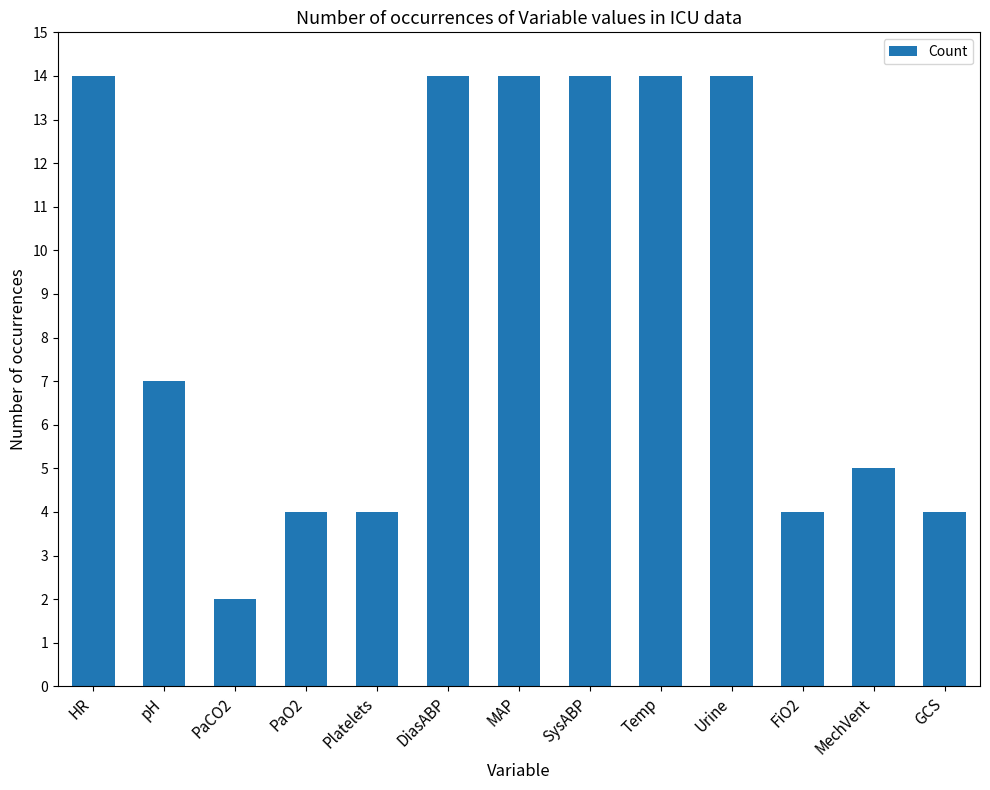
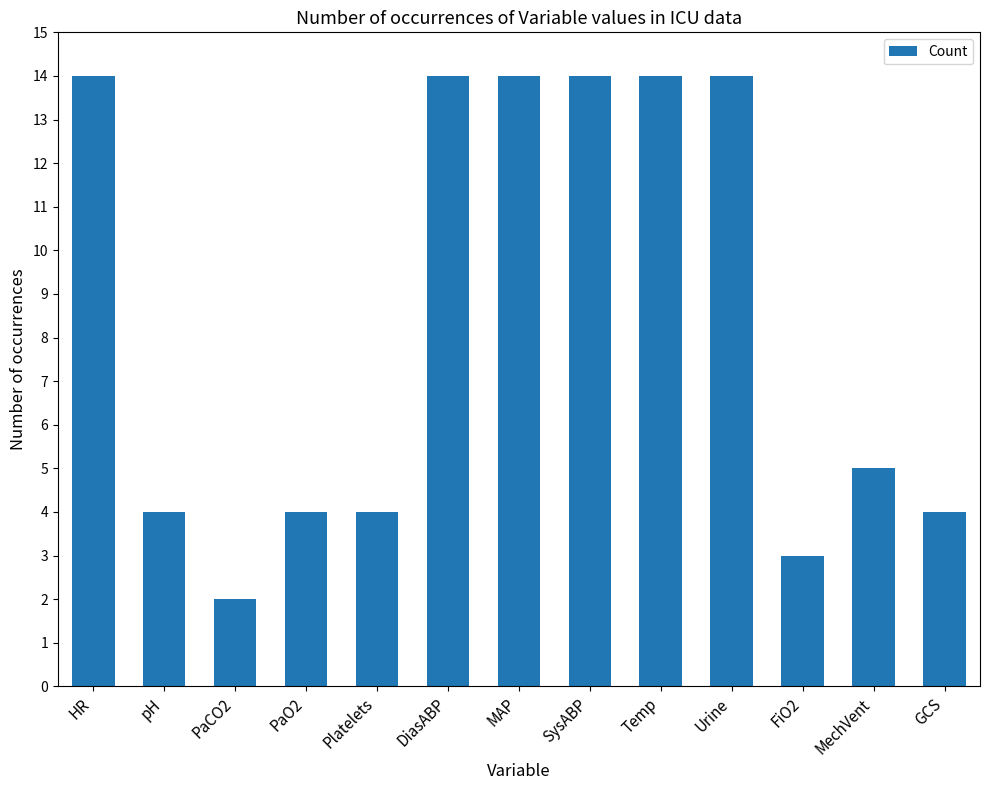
pH: 7 -> 4
FiO2: 4 -> 3
